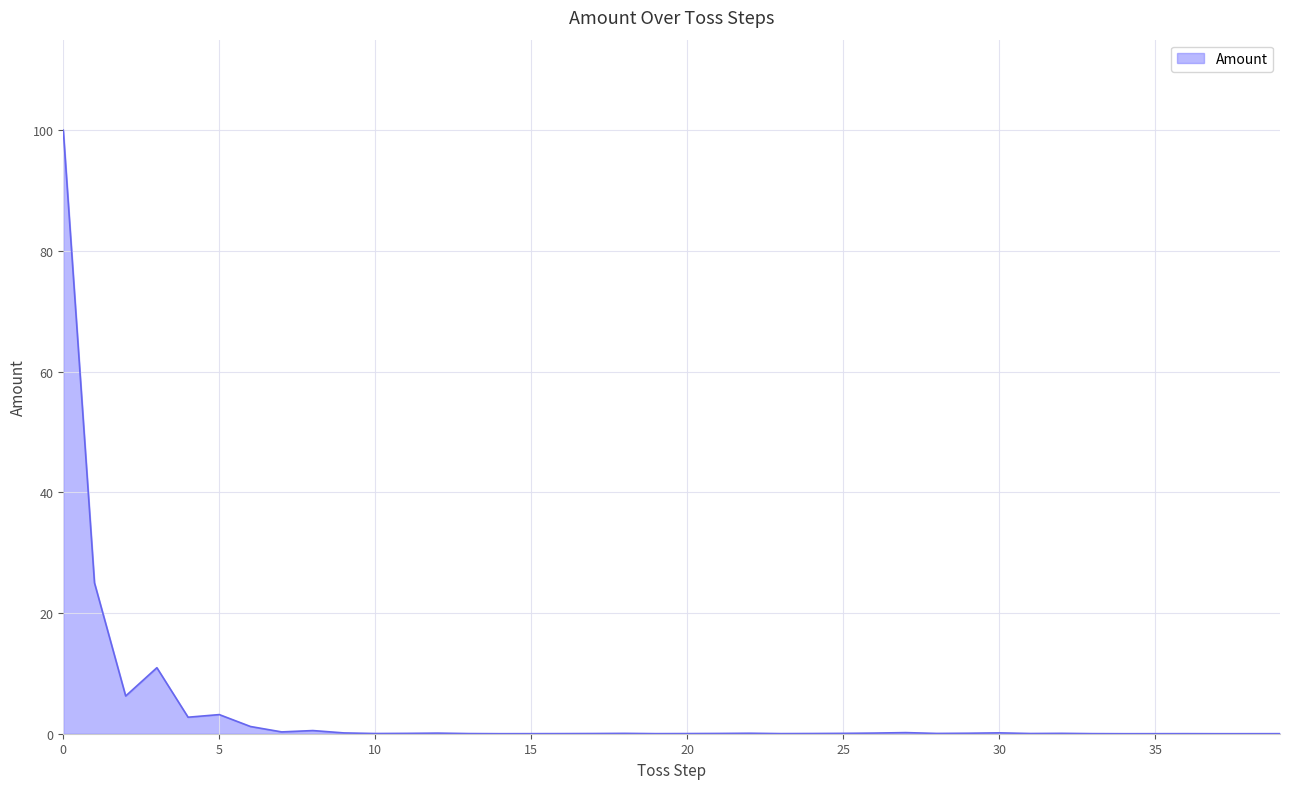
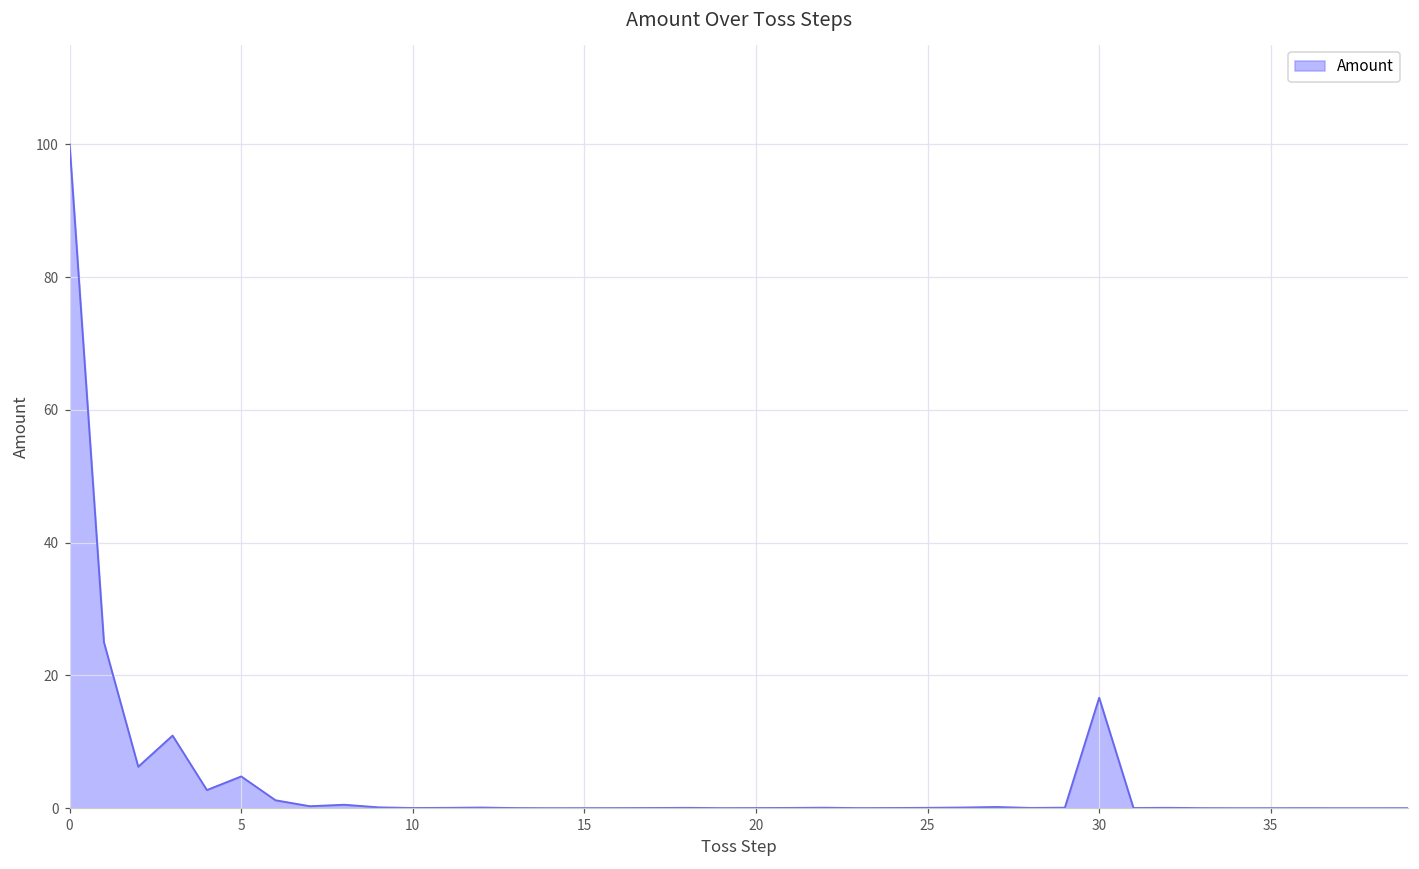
5: 3 -> 5
30: 0 -> 17
